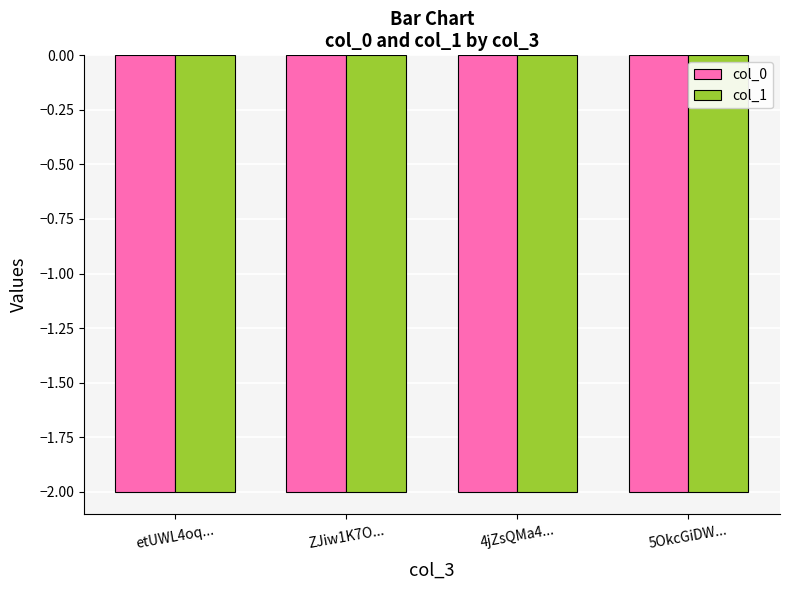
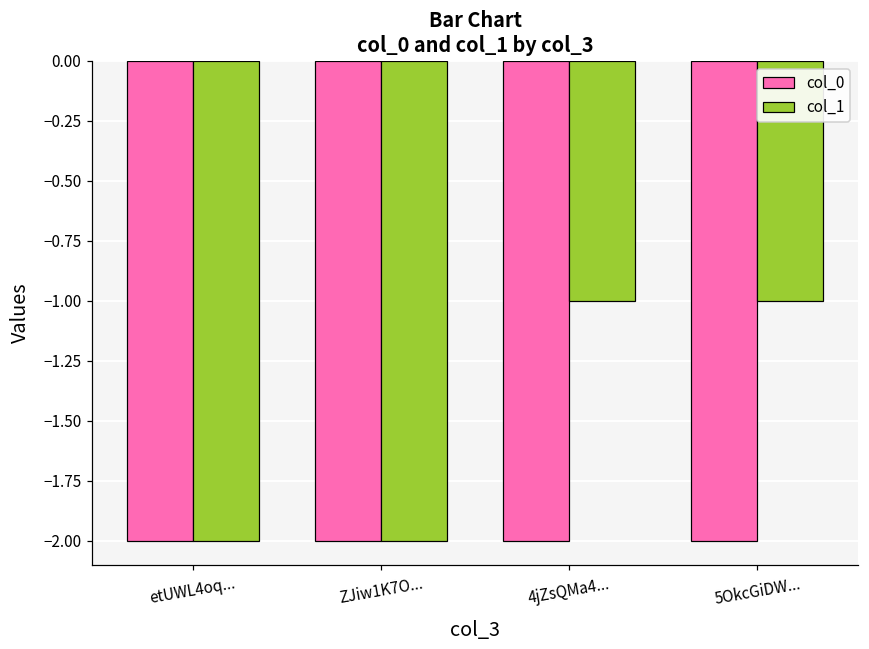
col_1, 4jZsQMa4...: -2 -> -1
col_1, 5OkcGiDW...: -2 -> -1
